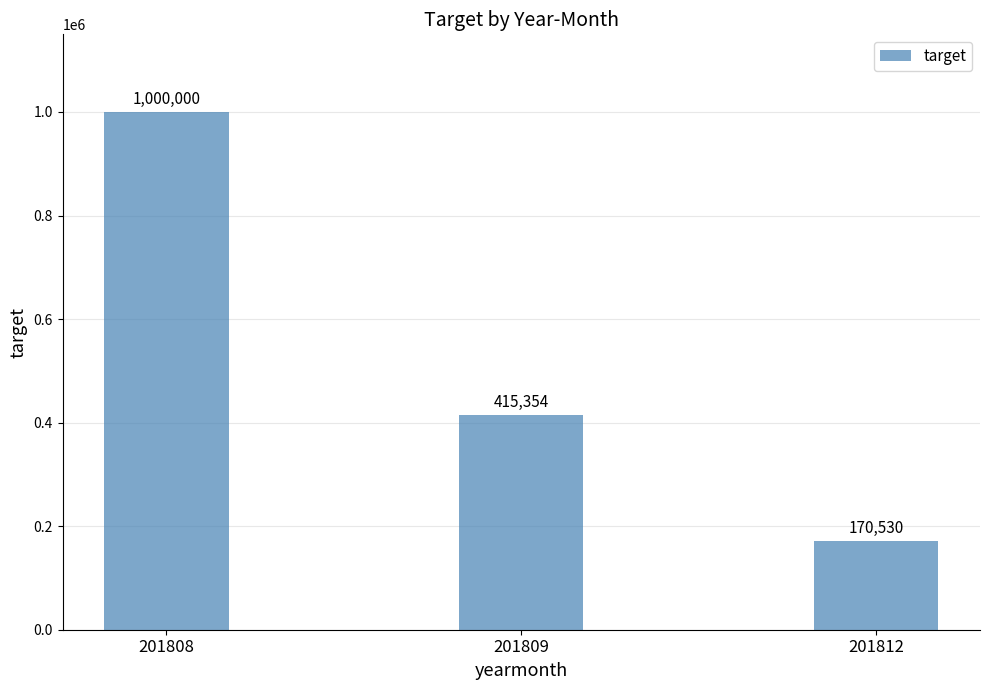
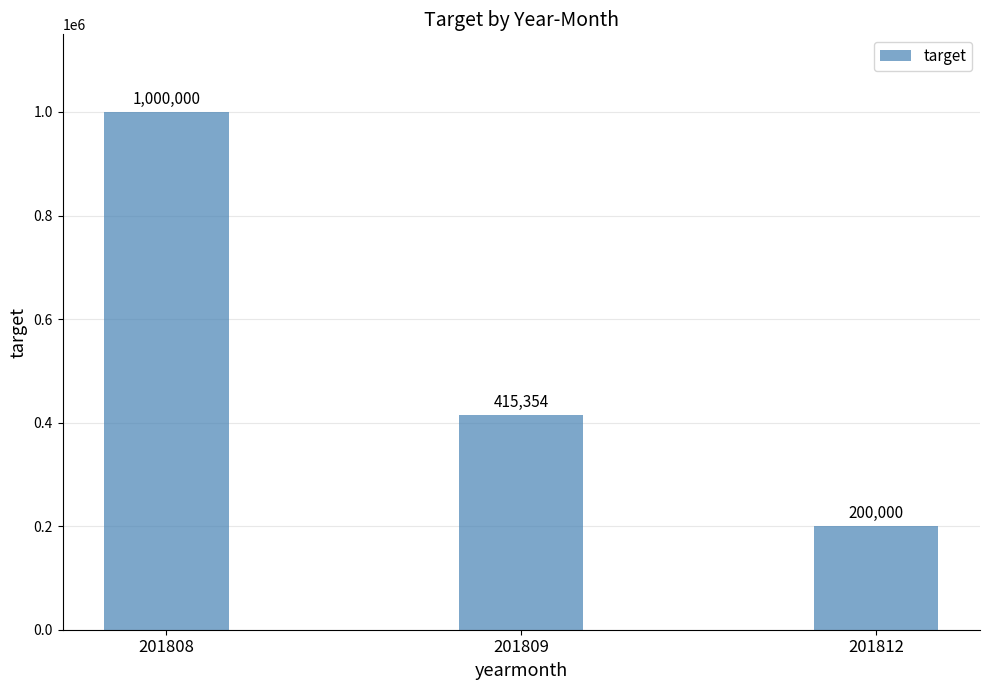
201812: 170,530 -> 200,000
